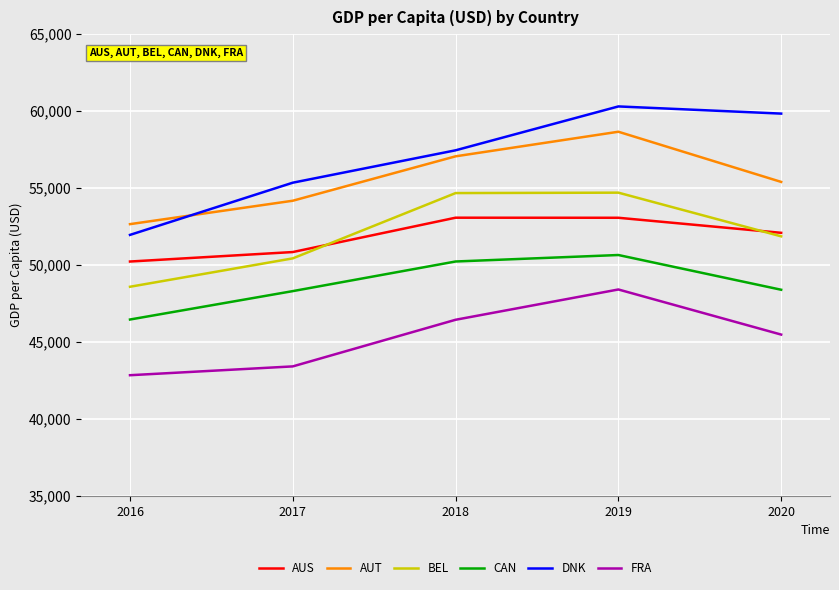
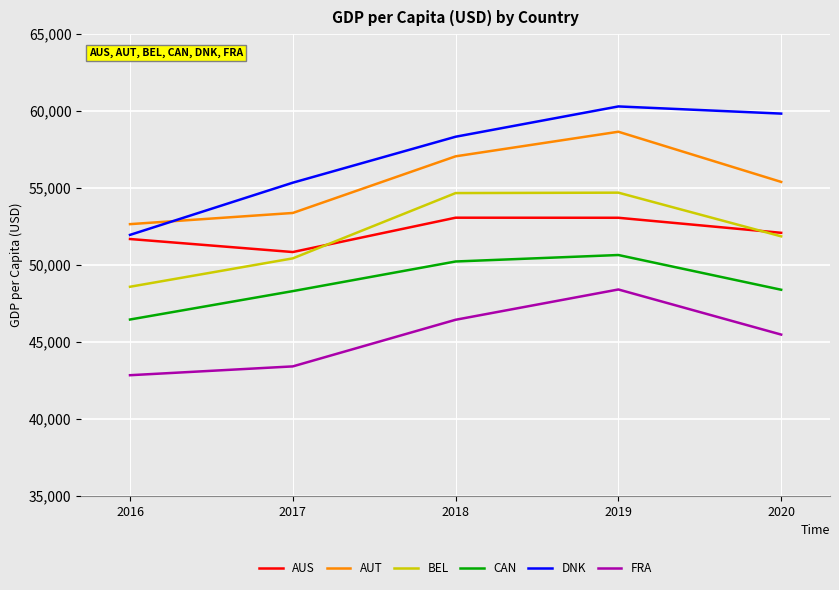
AUS, 2016: 50,200 -> 51,700
AUT, 2017: 54,200 -> 53,400
DNK, 2018: 57,500 -> 58,300
